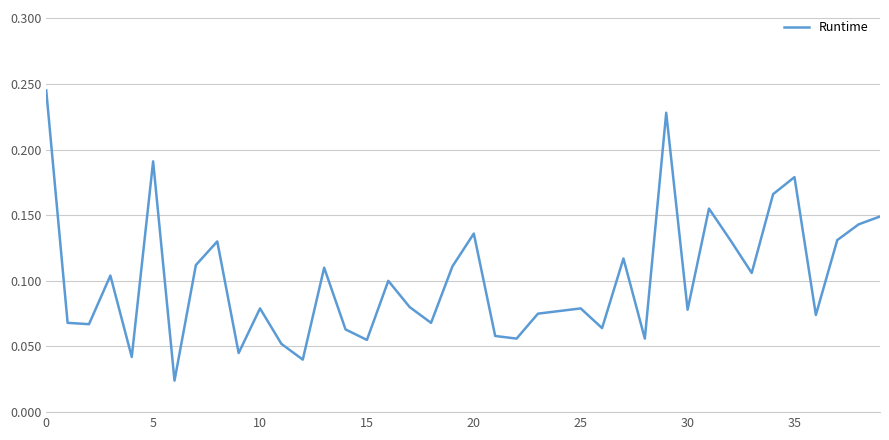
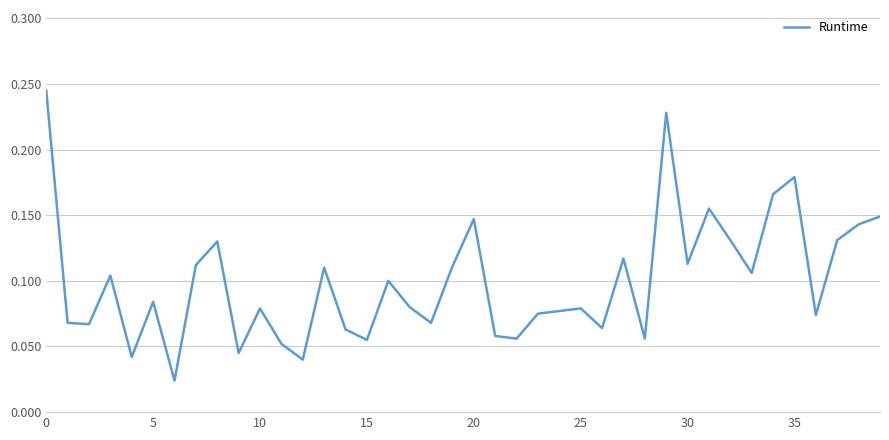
5: 0.191 -> 0.084
20: 0.136 -> 0.147
30: 0.078 -> 0.113
